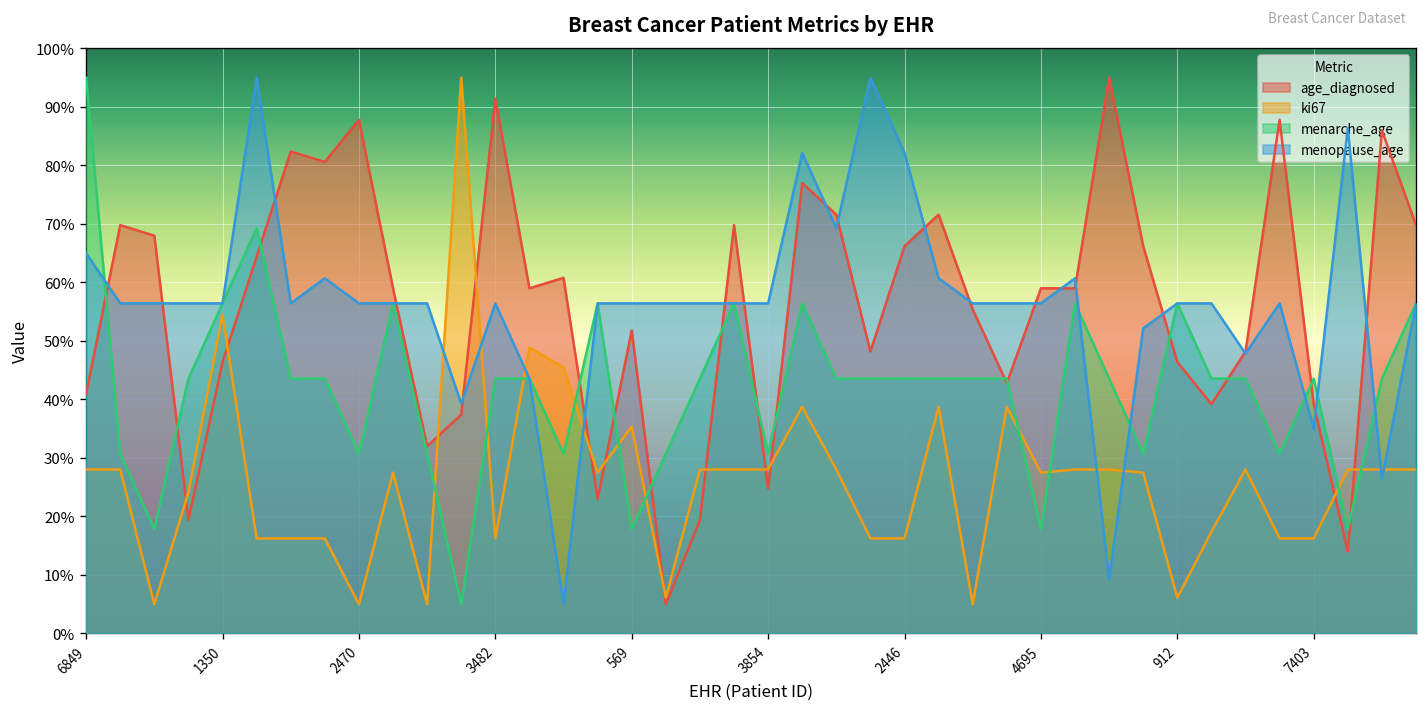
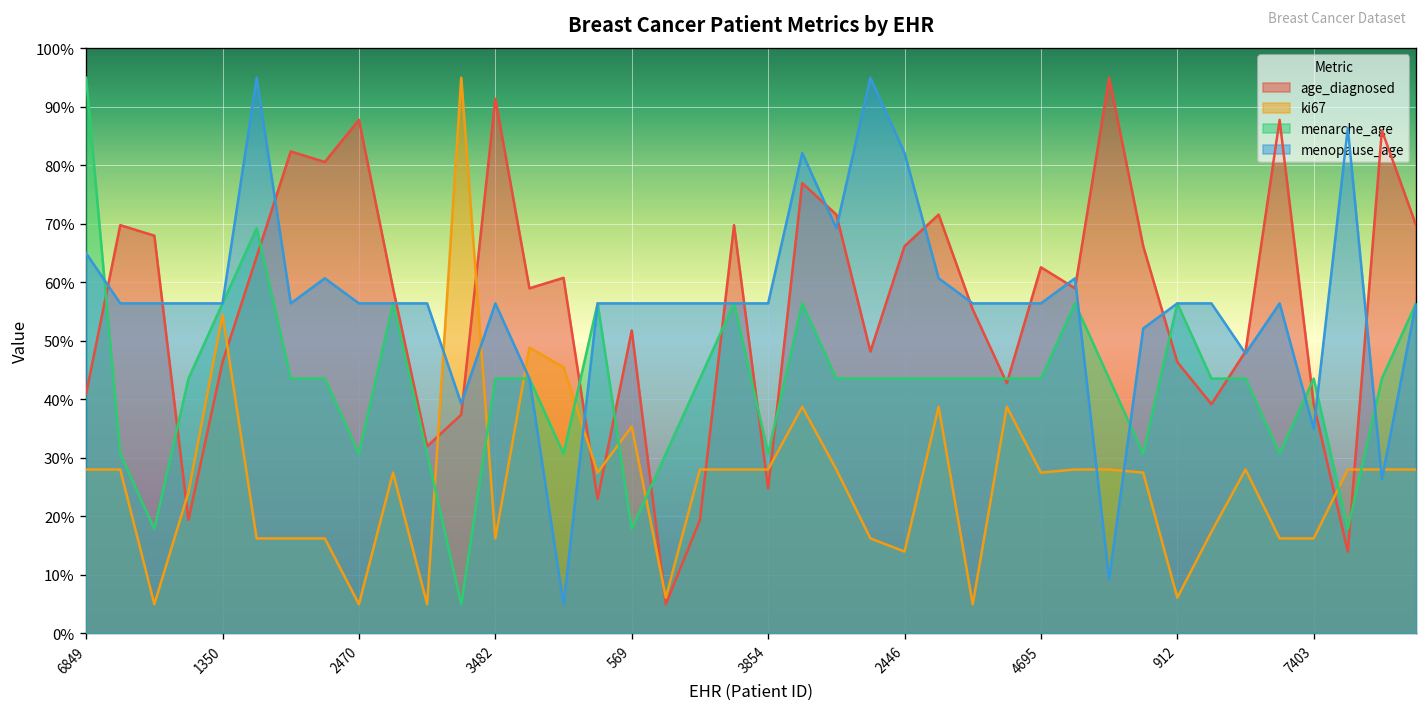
ki67, 2446: 16% -> 14%
age_diagnosed, 4695: 59% -> 63%
menarche_age, 4695: 18% -> 44%
